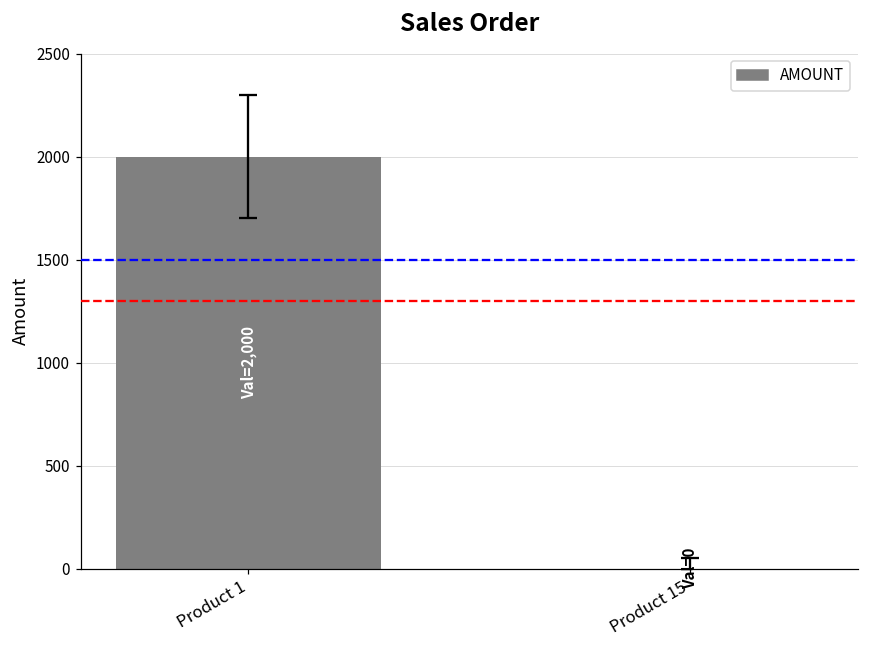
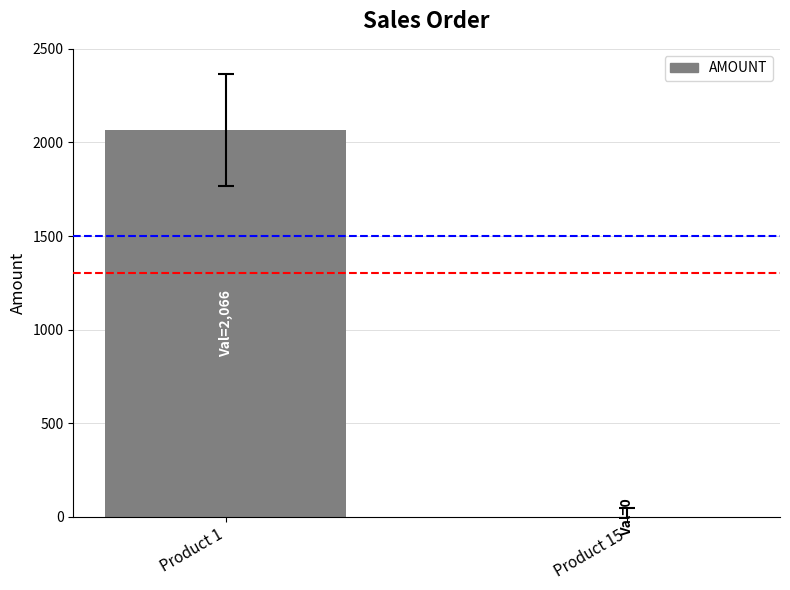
AMOUNT, Product 1: 2,000 -> 2,066
